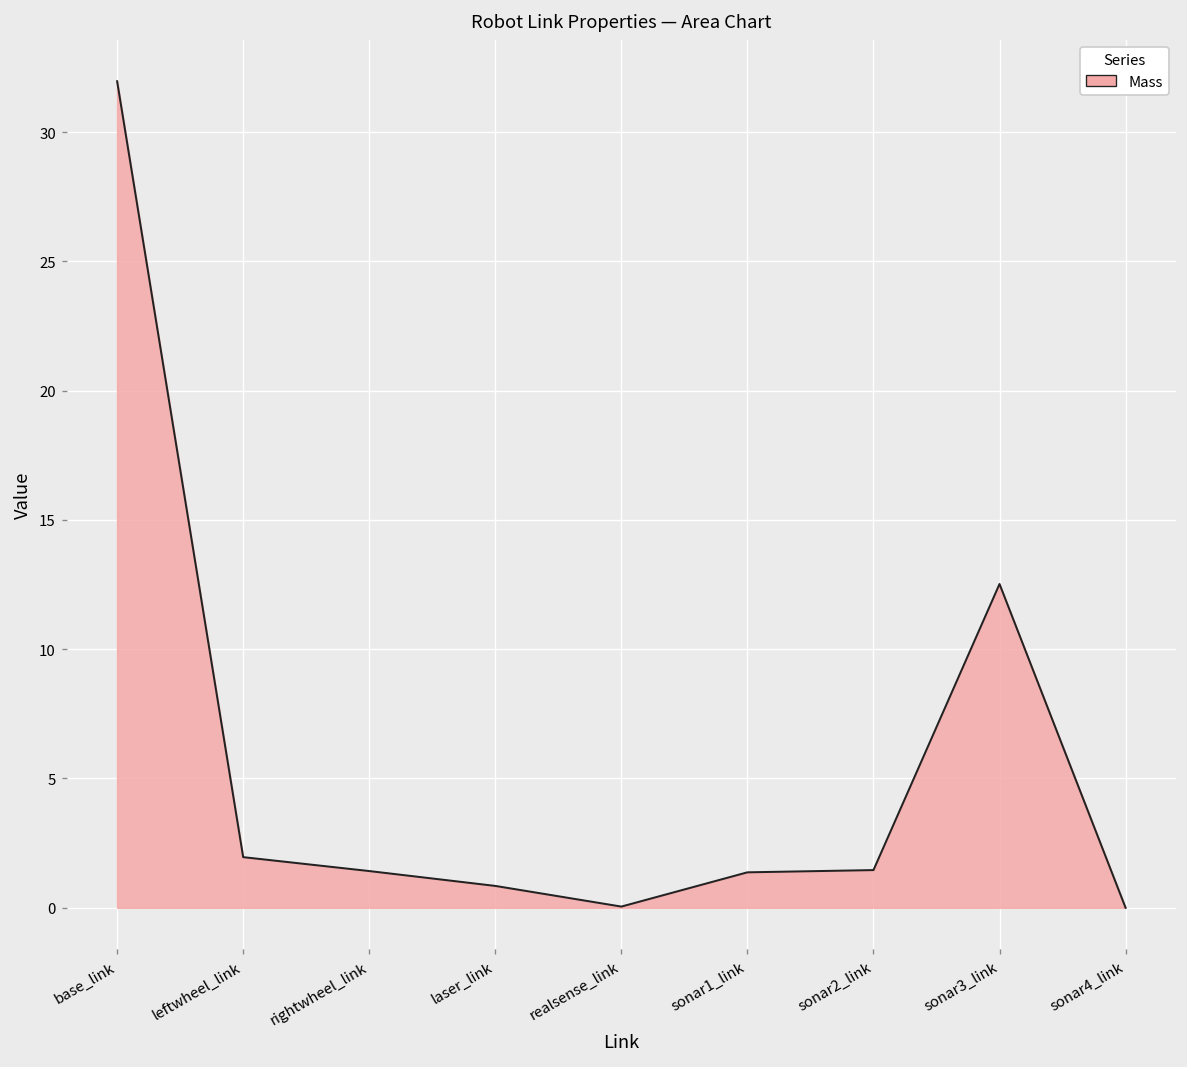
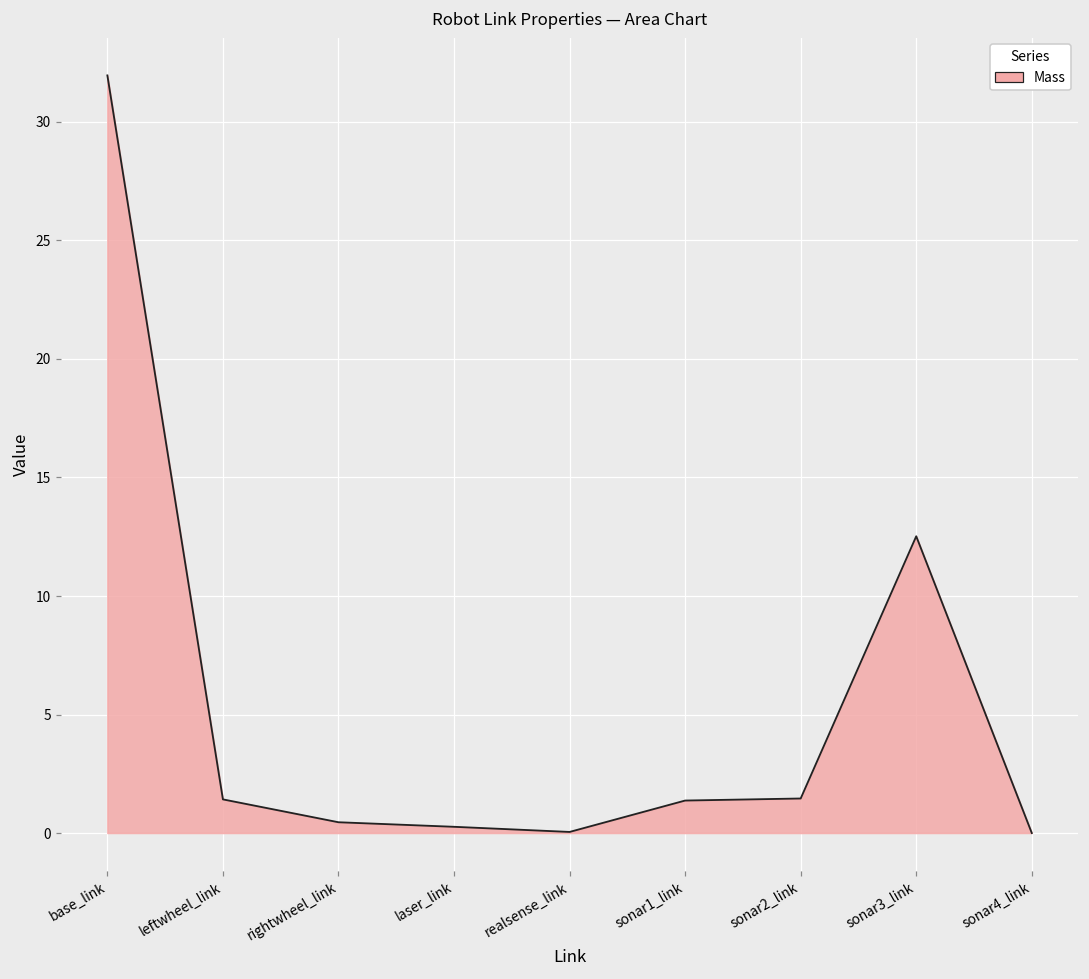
leftwheel_link: 2.0 -> 1.4
rightwheel_link: 1.4 -> 0.5
laser_link: 0.8 -> 0.3
